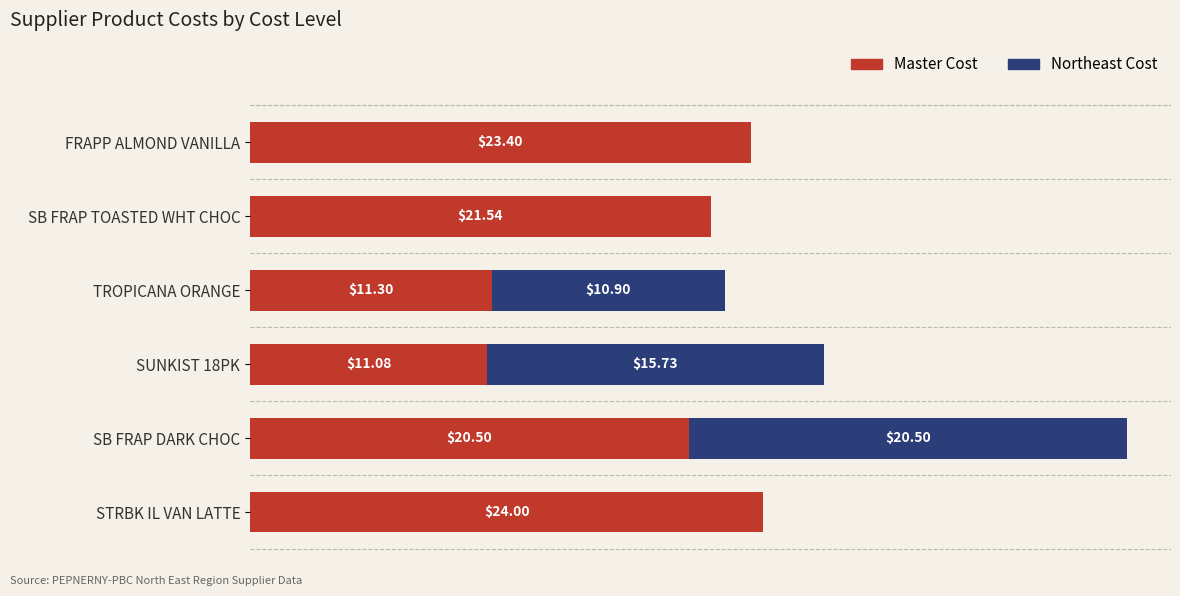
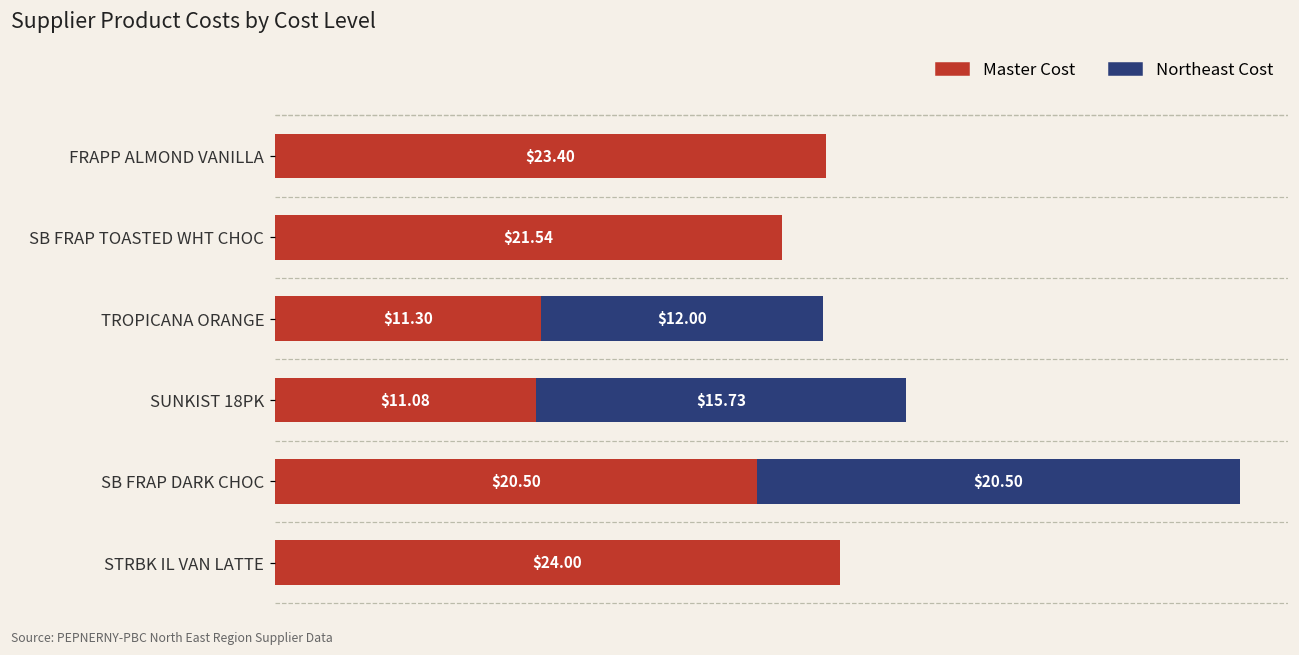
Northeast Cost, TROPICANA ORANGE: $10.90 -> $12.00
